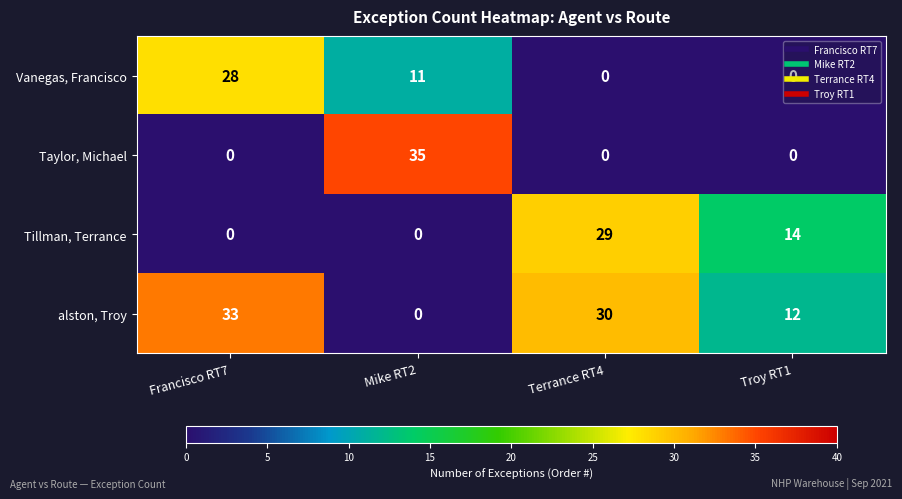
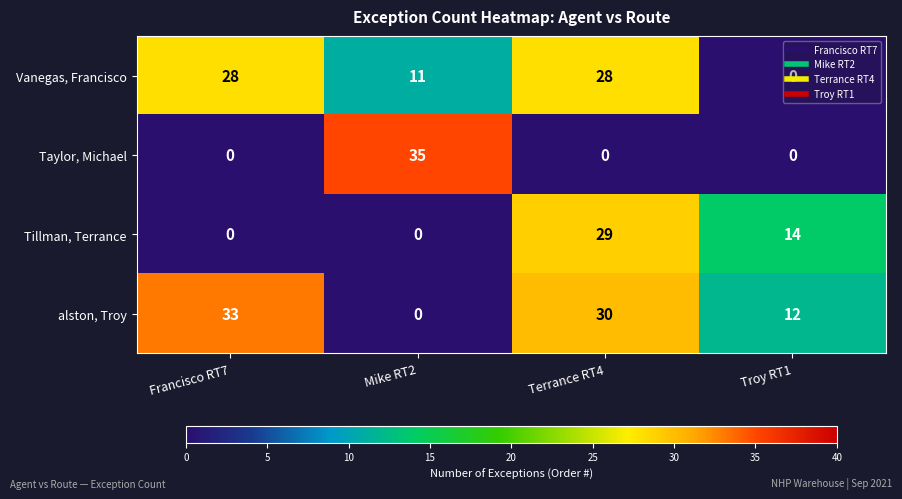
Vanegas, Francisco, Terrance RT4: 0 -> 28
